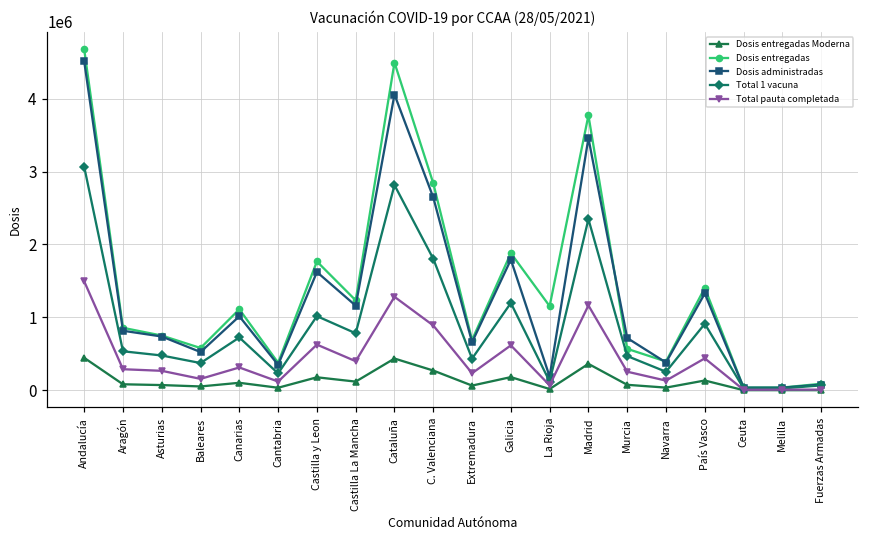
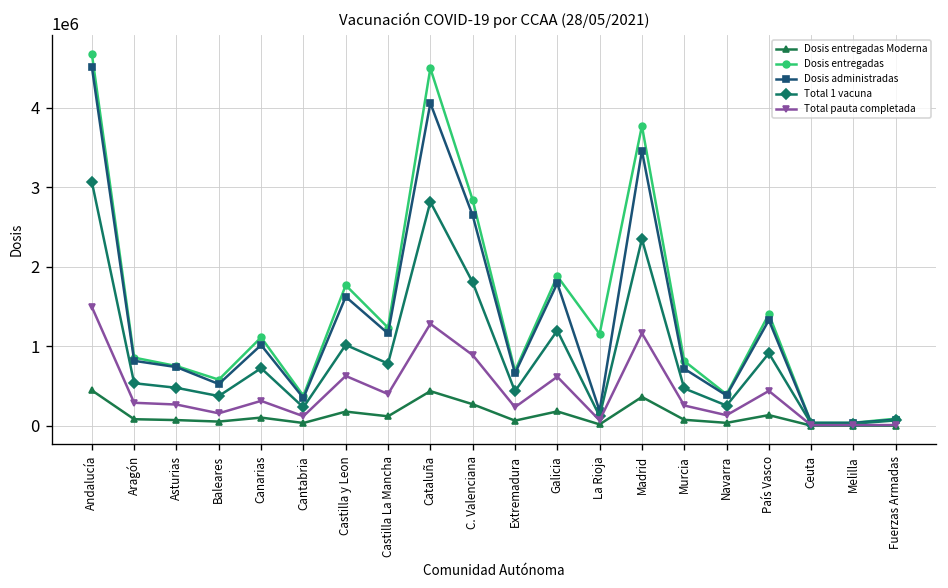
Dosis entregadas, Murcia: 600000 -> 800000
